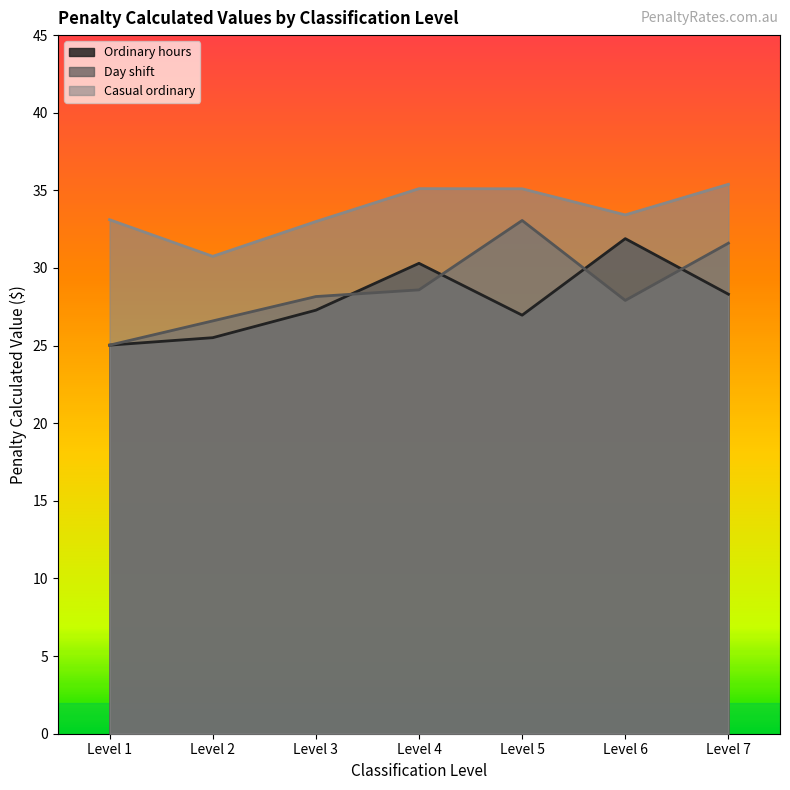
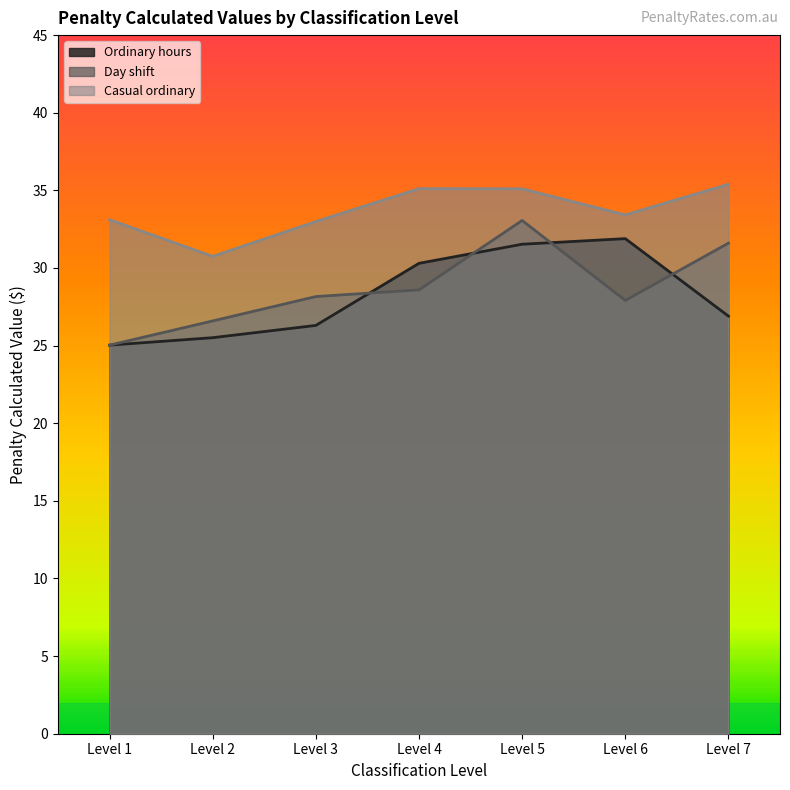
Ordinary hours, Level 3: 27.3 -> 26.3
Ordinary hours, Level 5: 27.0 -> 31.5
Ordinary hours, Level 7: 28.3 -> 26.9
